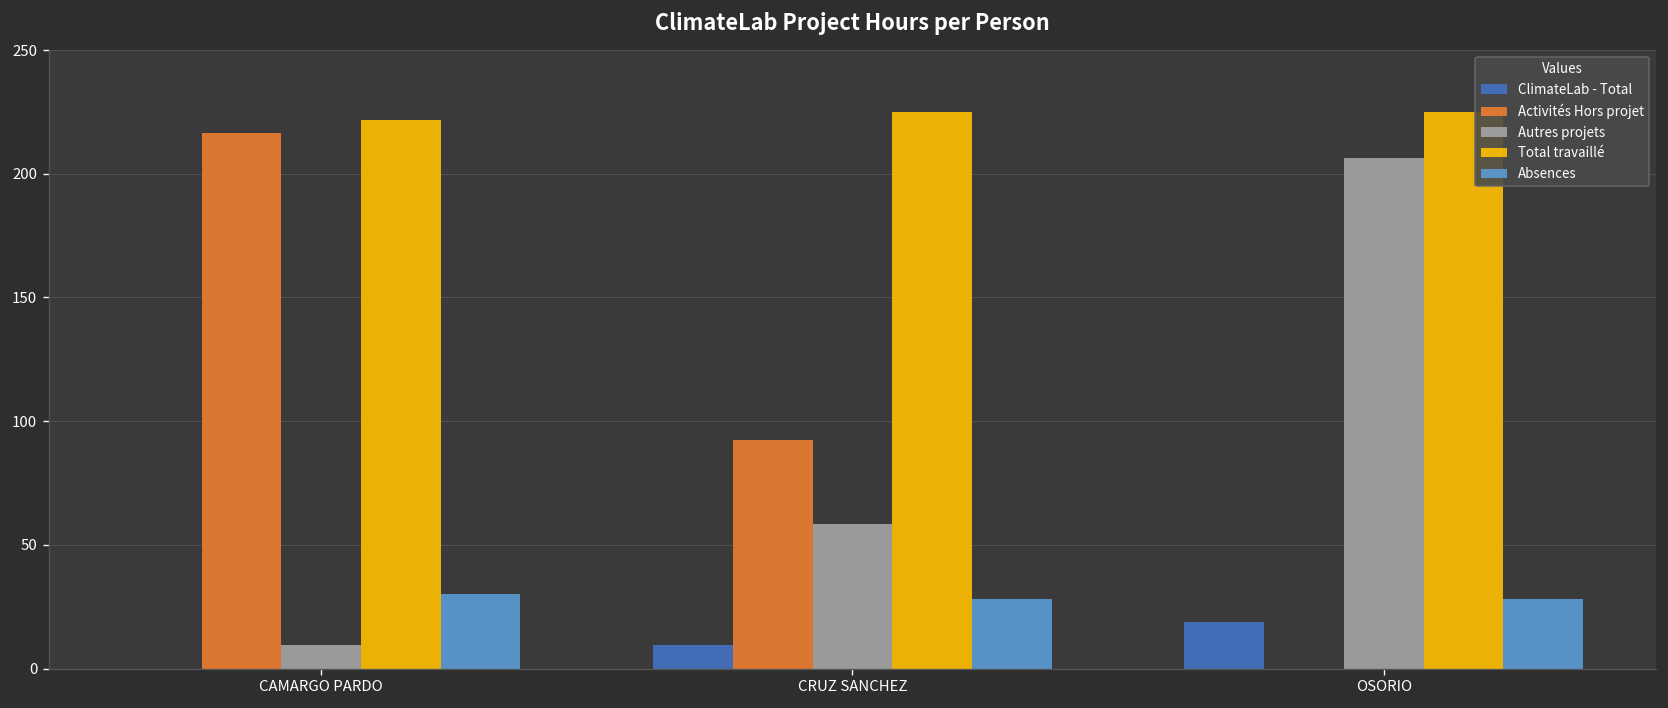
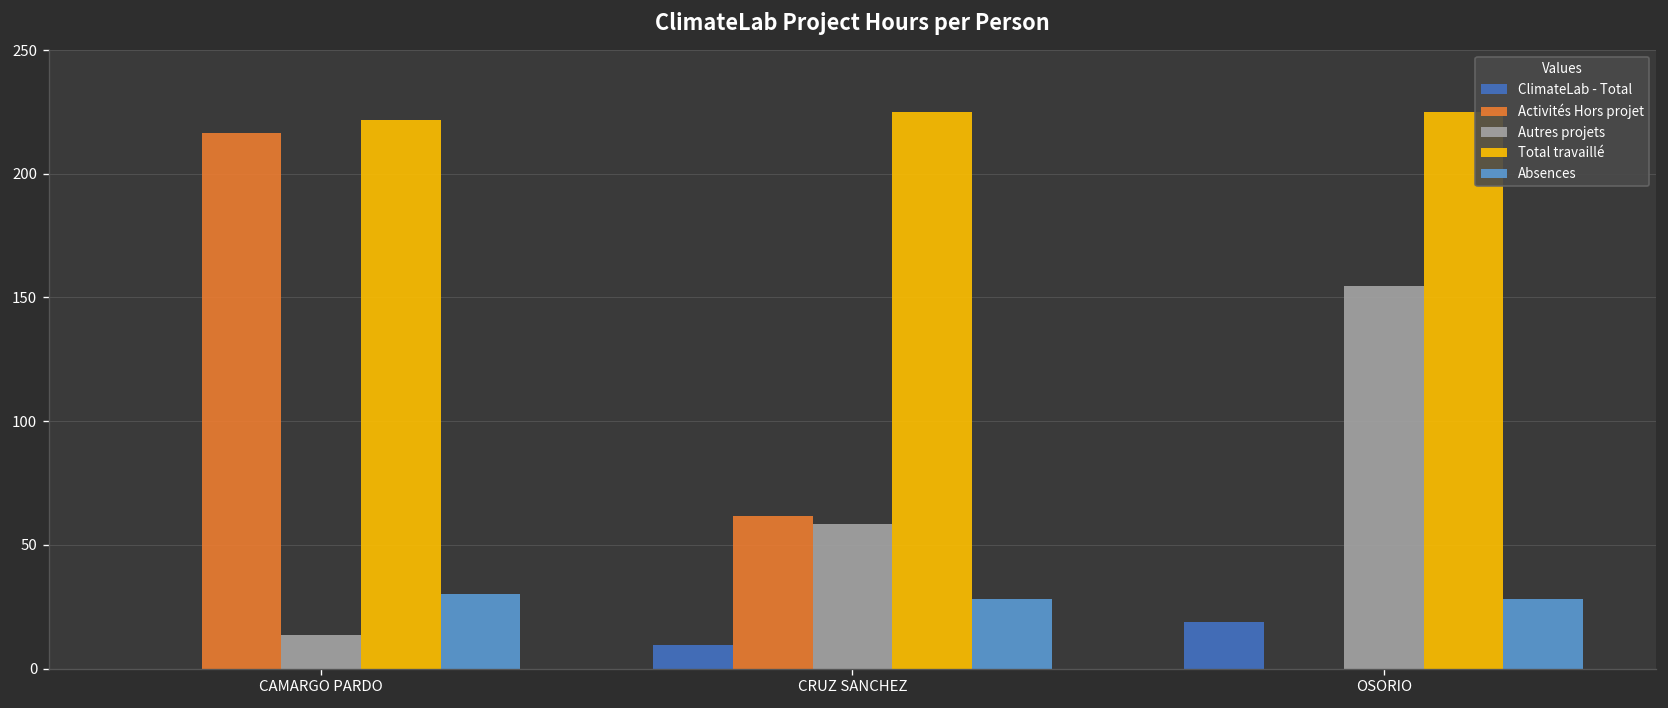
Autres projets, CAMARGO PARDO: 9 -> 14
Activités Hors projet, CRUZ SANCHEZ: 93 -> 62
Autres projets, OSORIO: 206 -> 155
